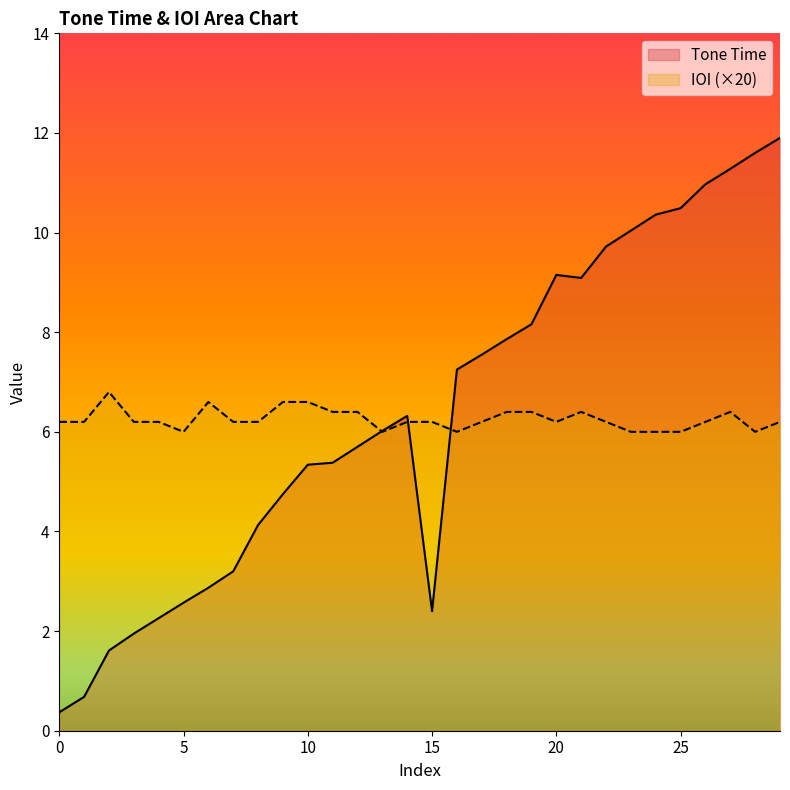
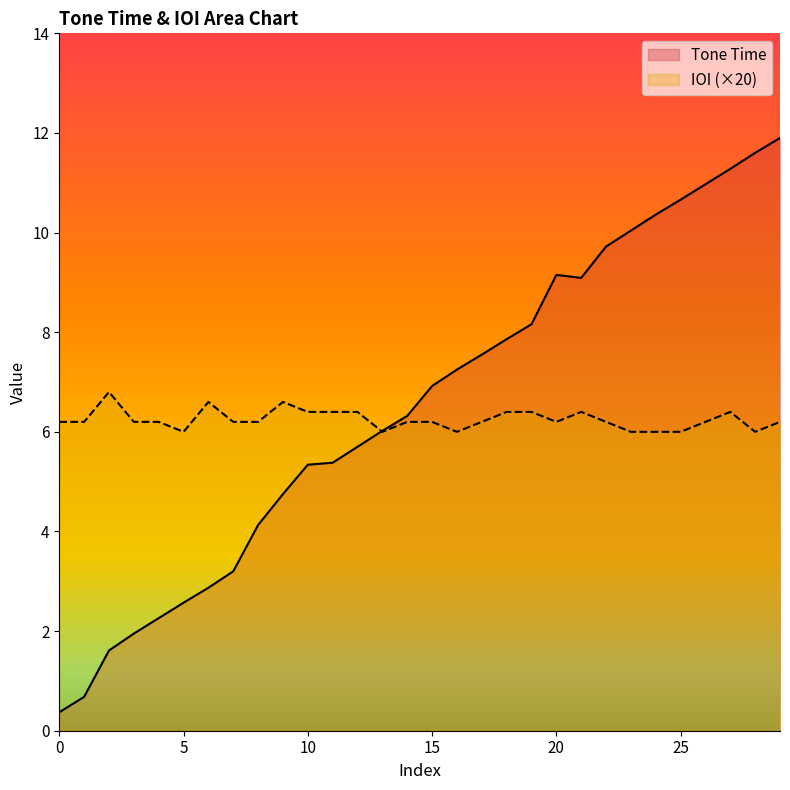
IOI (×20), 10: 6.6 -> 6.4
Tone Time, 15: 2.4 -> 6.9
Tone Time, 25: 10.5 -> 10.7
